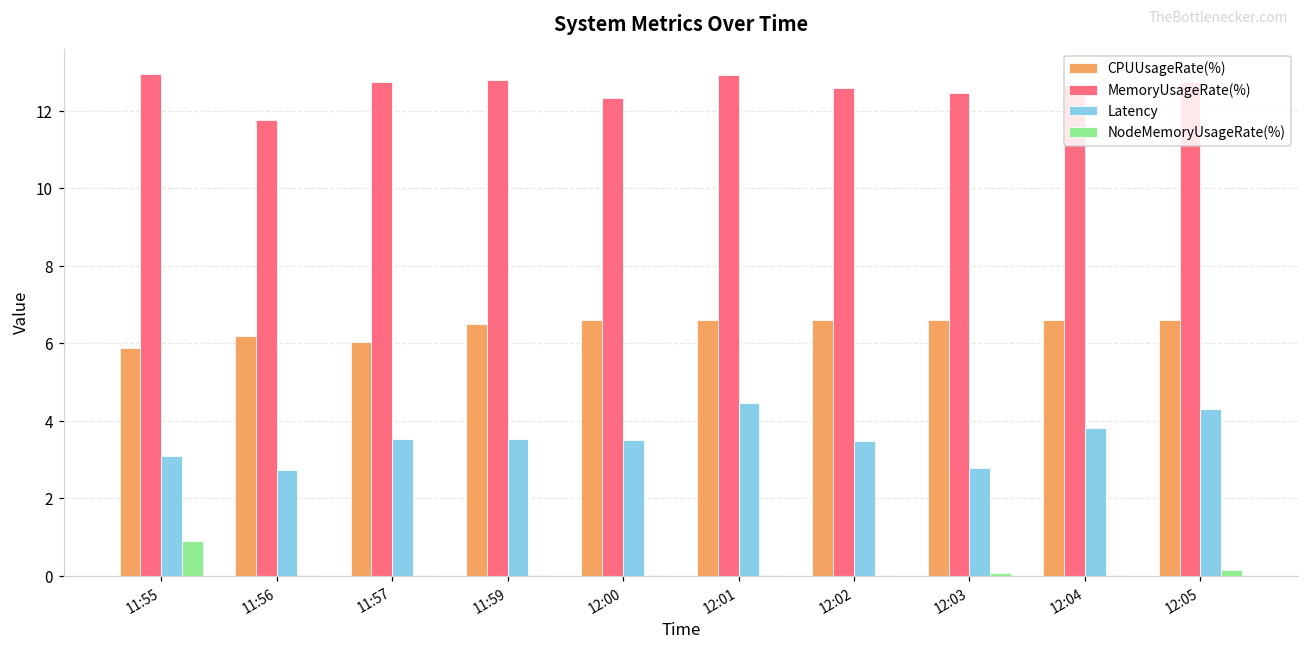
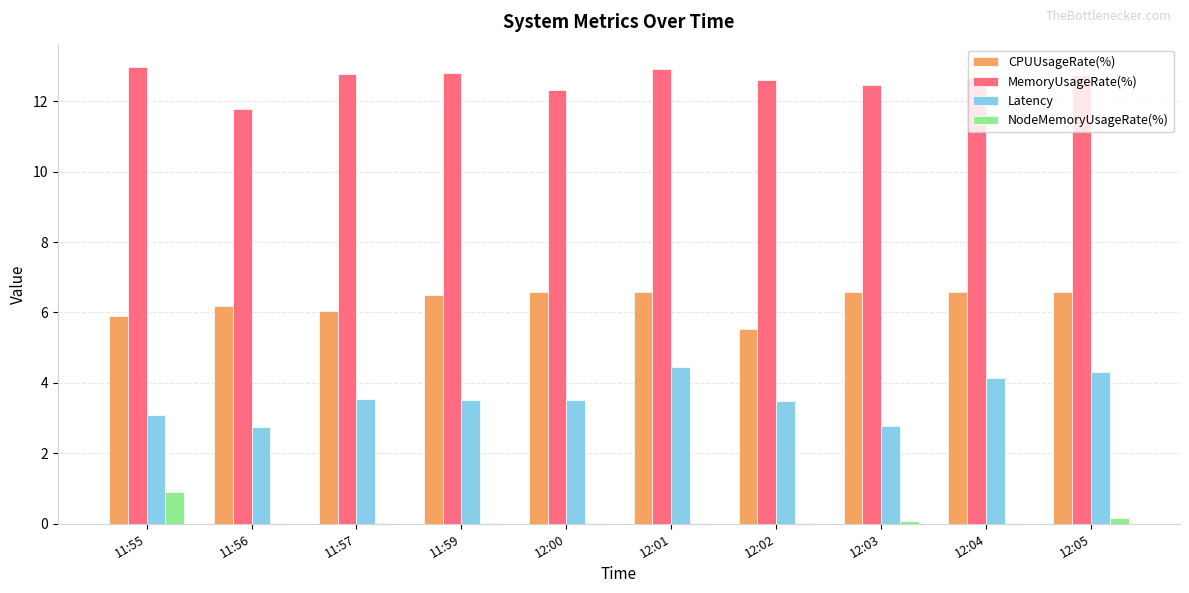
CPUUsageRate(%), 12:02: 6.6 -> 5.5
Latency, 12:04: 3.8 -> 4.1
